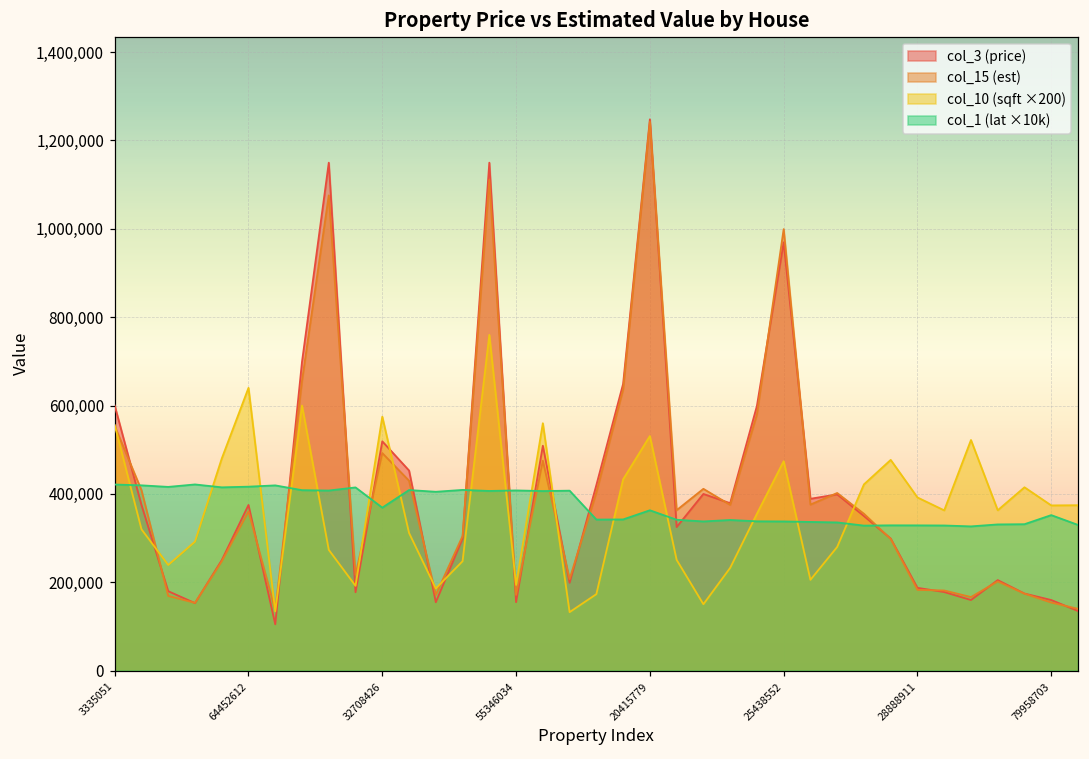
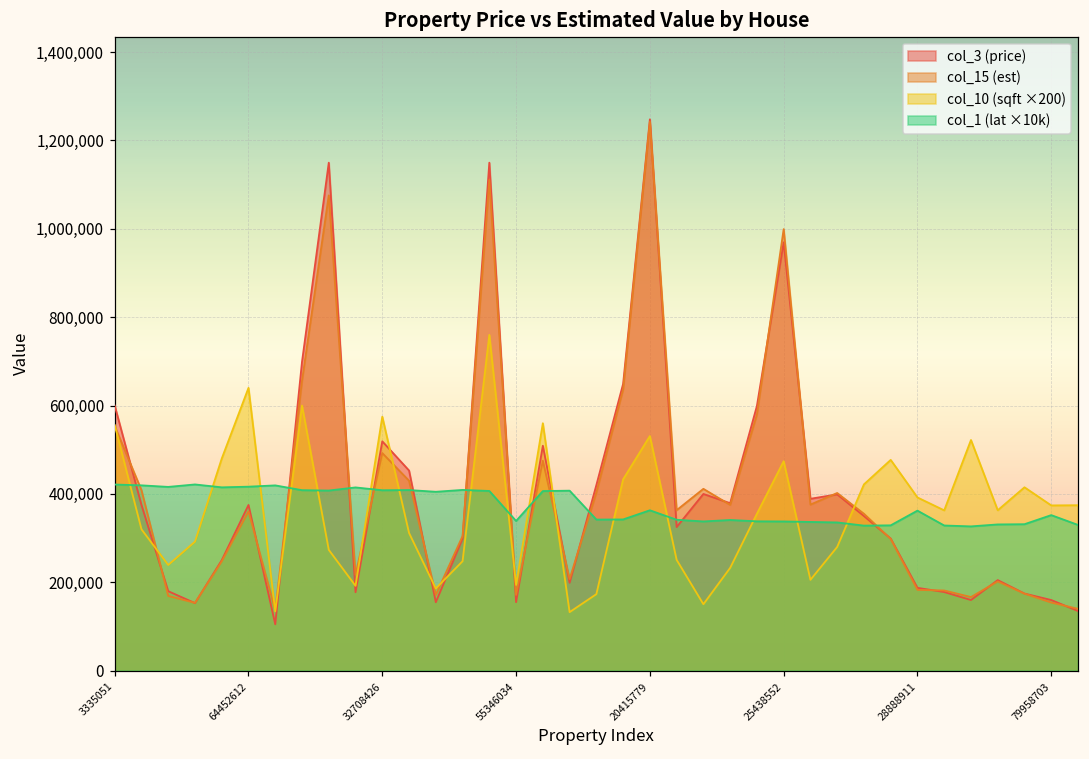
col_1 (lat ×10k), 32708426: 370,000 -> 410,000
col_1 (lat ×10k), 55346034: 410,000 -> 340,000
col_1 (lat ×10k), 28888911: 330,000 -> 360,000
